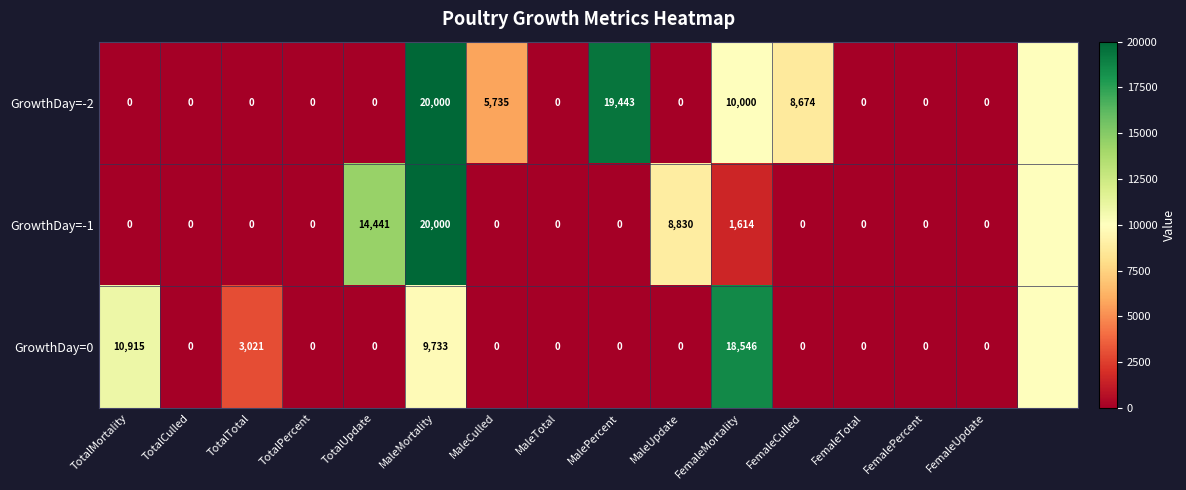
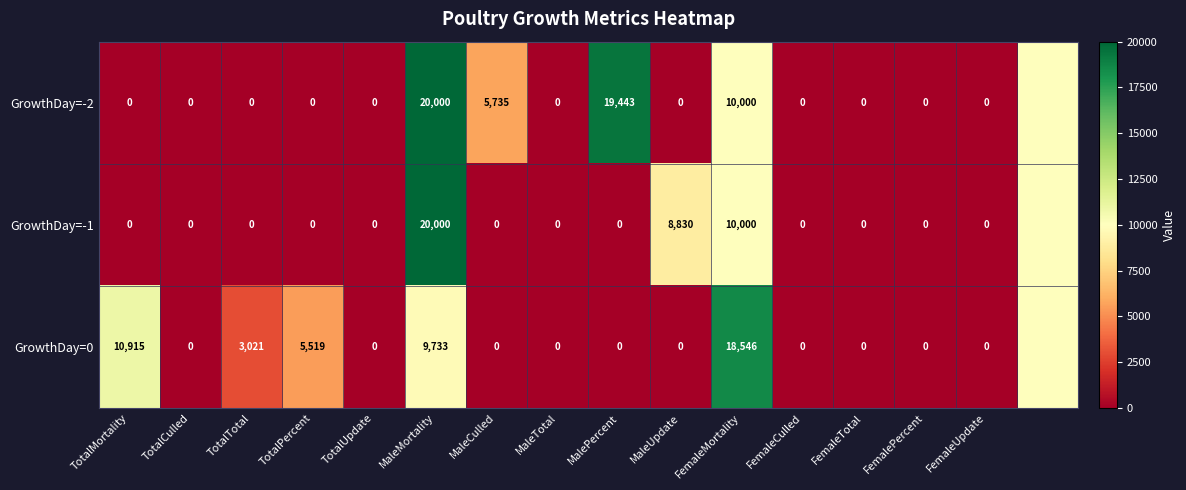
GrowthDay=-2, FemaleCulled: 8,674 -> 0
GrowthDay=-1, TotalUpdate: 14,441 -> 0
GrowthDay=-1, FemaleMortality: 1,614 -> 10,000
GrowthDay=0, TotalPercent: 0 -> 5,519
